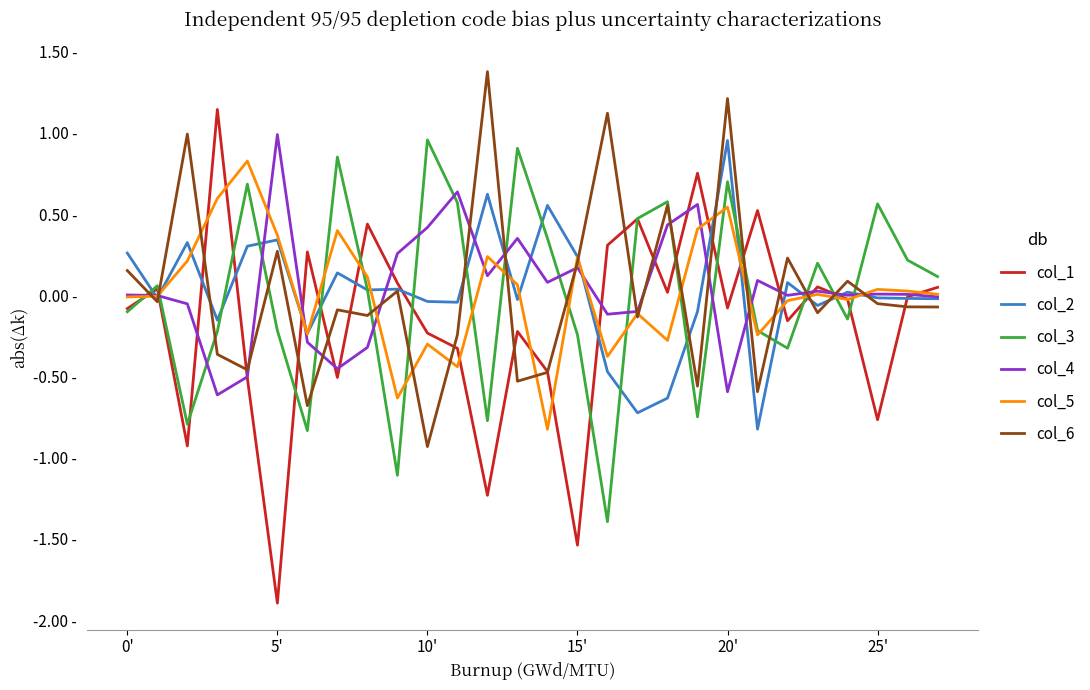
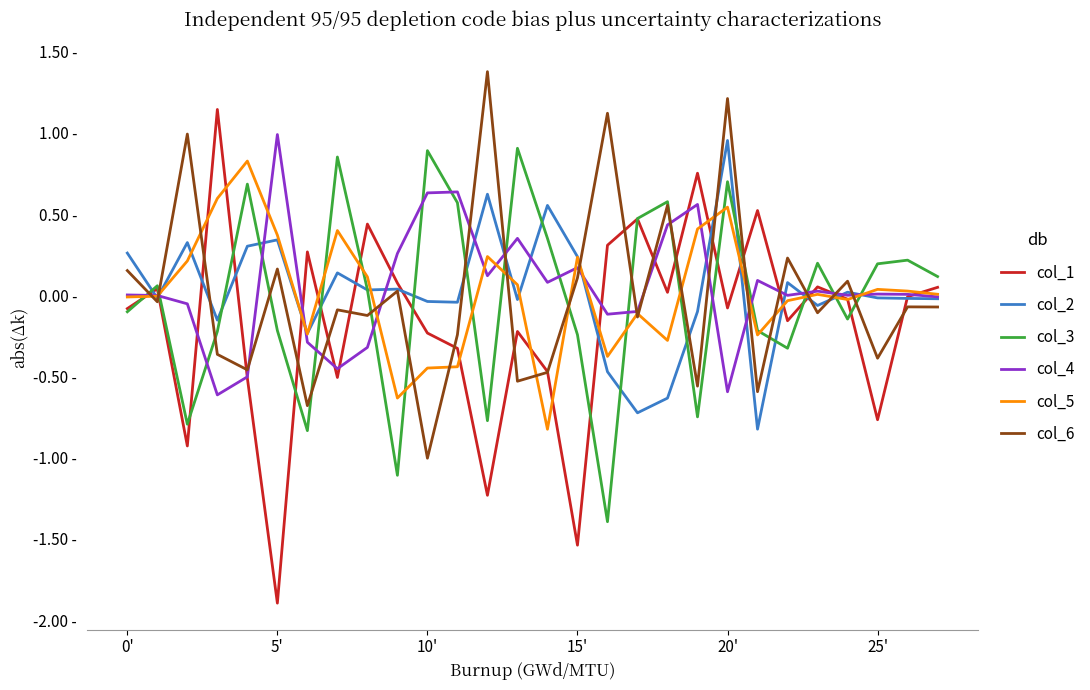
col_6, 5': 0.27 - -> 0.16 -
col_3, 10': 0.96 - -> 0.89 -
col_4, 10': 0.42 - -> 0.63 -
col_5, 10': -0.30 - -> -0.45 -
col_6, 10': -0.93 - -> -1.00 -
col_6, 15': 0.20 - -> 0.11 -
col_3, 25': 0.56 - -> 0.19 -
col_6, 25': -0.05 - -> -0.39 -
